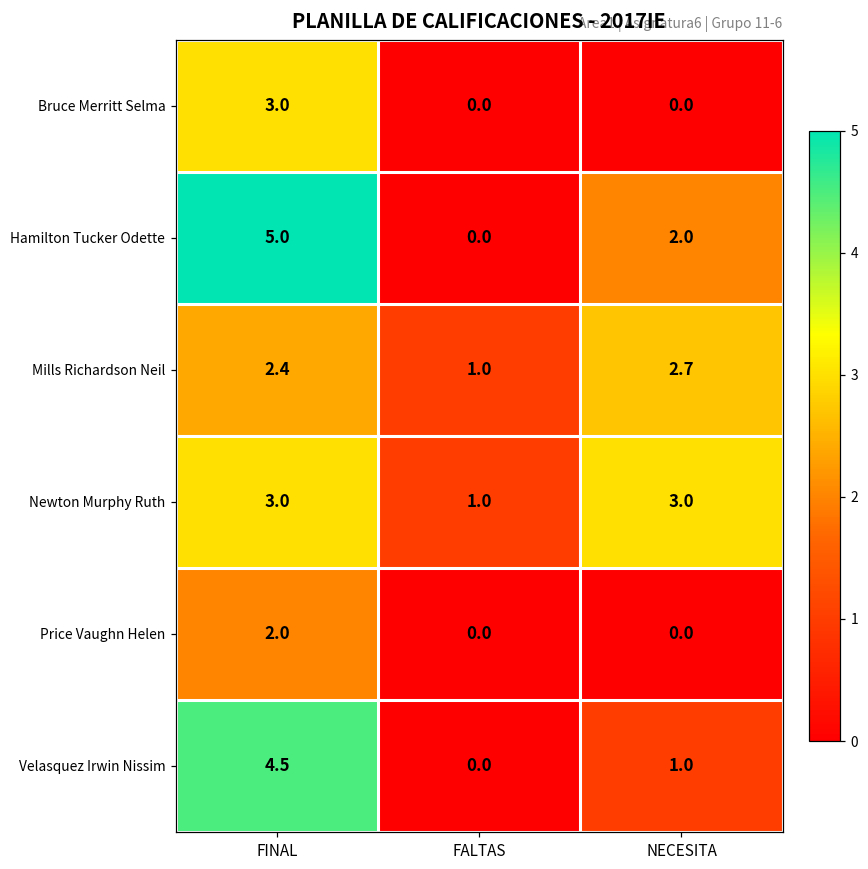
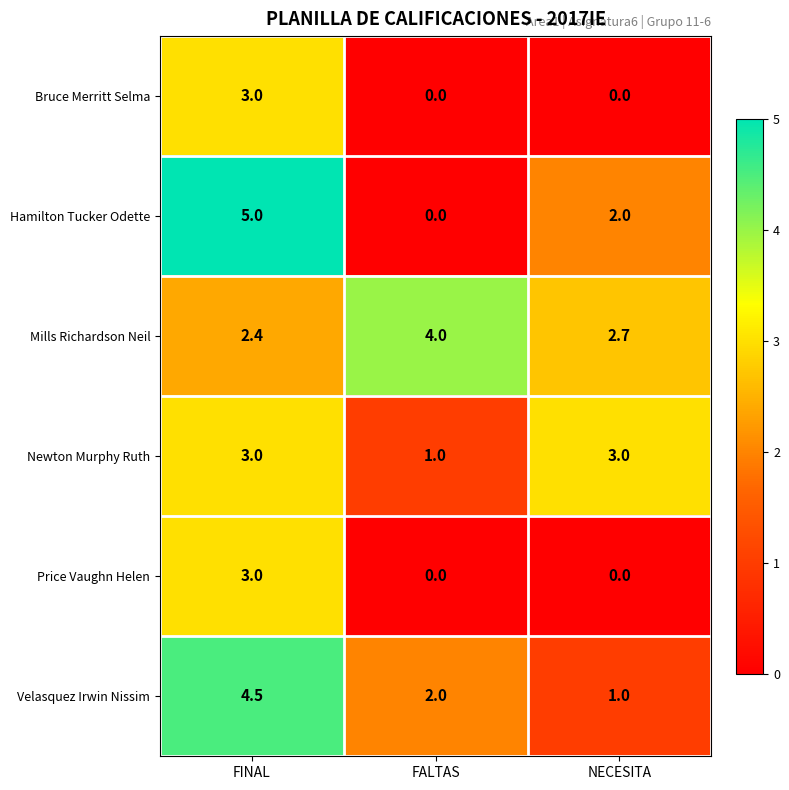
Mills Richardson Neil, FALTAS: 1.0 -> 4.0
Price Vaughn Helen, FINAL: 2.0 -> 3.0
Velasquez Irwin Nissim, FALTAS: 0.0 -> 2.0
